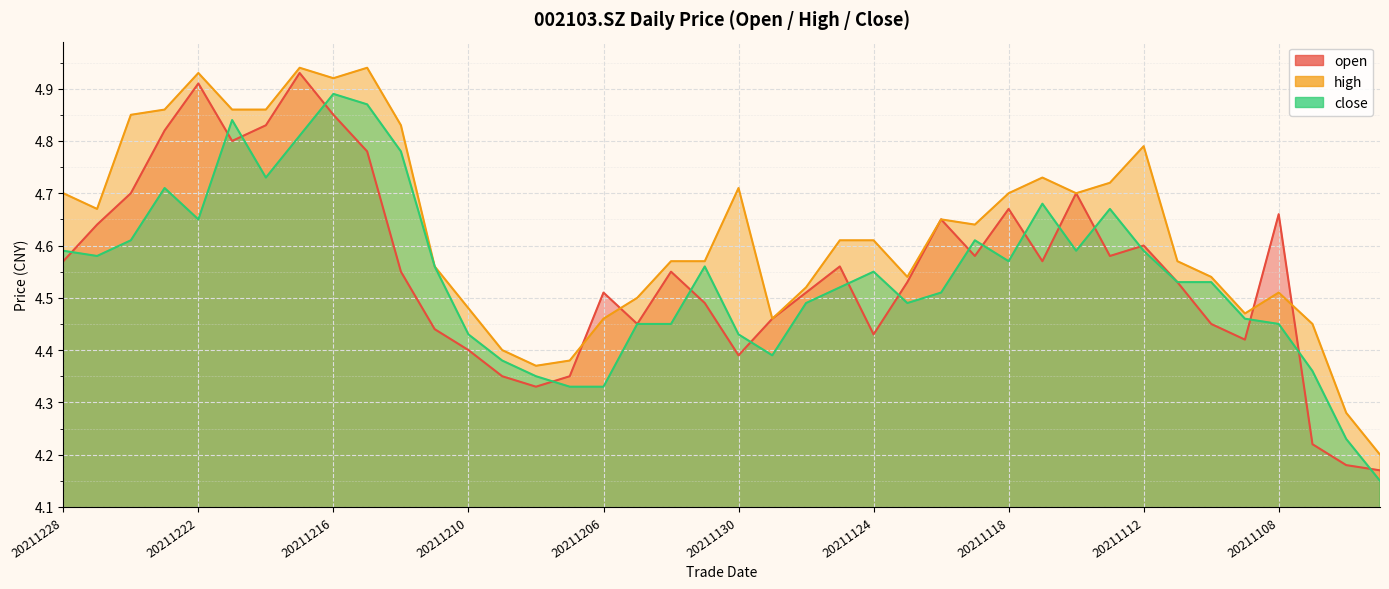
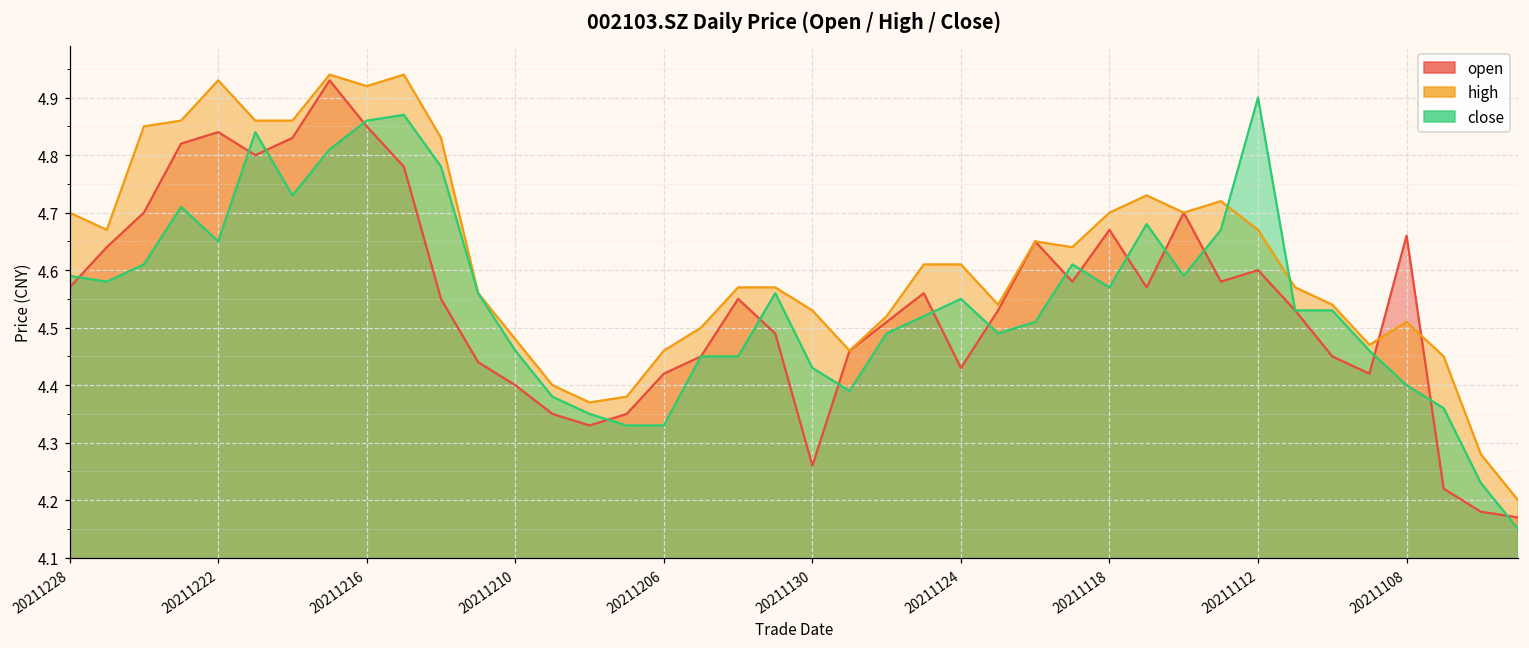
open, 20211222: 4.91 -> 4.84
close, 20211216: 4.89 -> 4.86
close, 20211210: 4.43 -> 4.46
open, 20211206: 4.51 -> 4.42
open, 20211130: 4.39 -> 4.26
high, 20211130: 4.71 -> 4.53
high, 20211112: 4.79 -> 4.67
close, 20211112: 4.59 -> 4.90
close, 20211108: 4.45 -> 4.40
